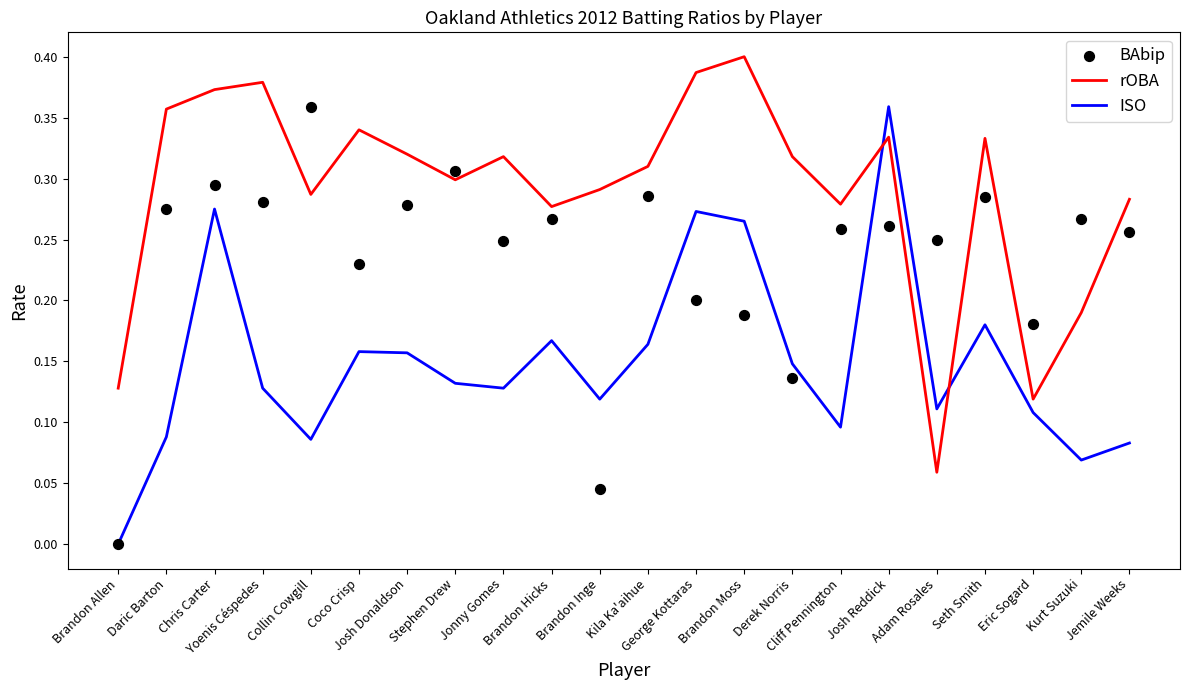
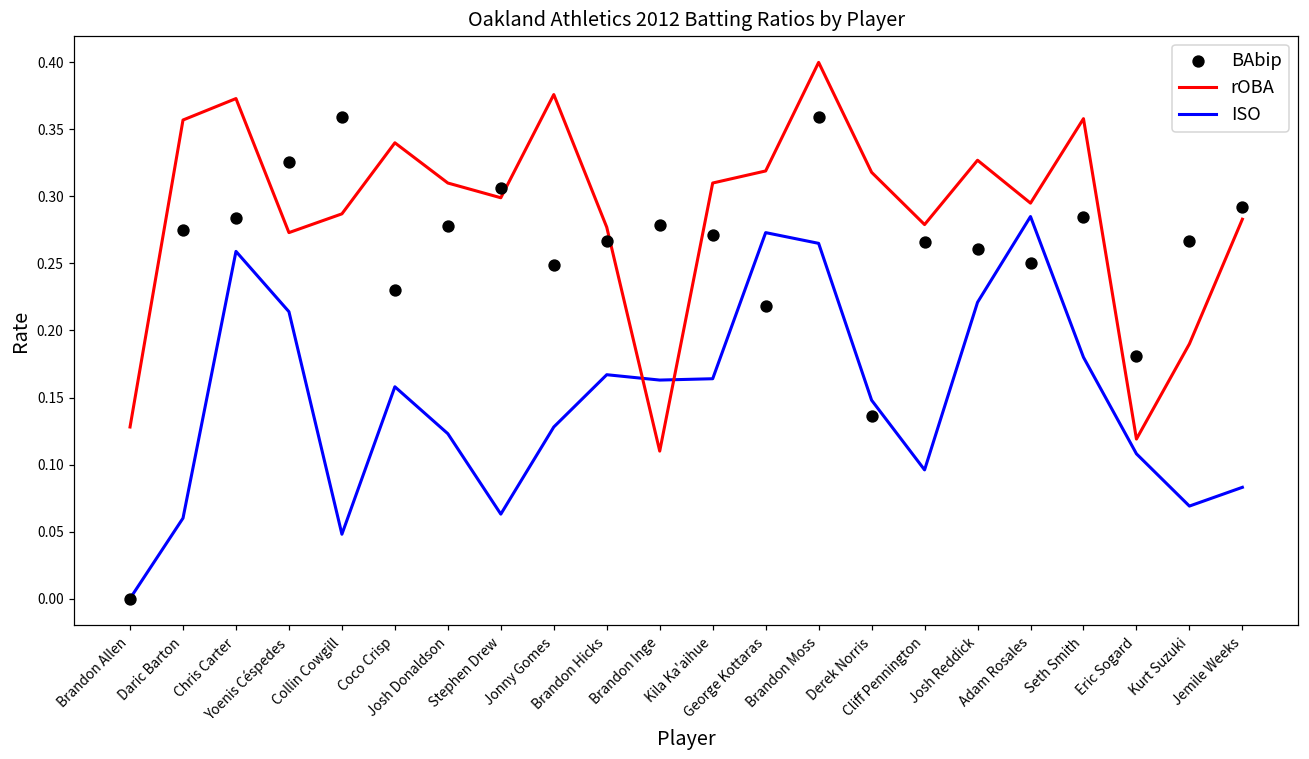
ISO, Daric Barton: 0.088 -> 0.060
ISO, Chris Carter: 0.275 -> 0.259
BAbip, Chris Carter: 0.295 -> 0.284
rOBA, Yoenis Céspedes: 0.379 -> 0.273
ISO, Yoenis Céspedes: 0.128 -> 0.214
BAbip, Yoenis Céspedes: 0.281 -> 0.326
ISO, Collin Cowgill: 0.086 -> 0.048
rOBA, Josh Donaldson: 0.32 -> 0.31
ISO, Josh Donaldson: 0.157 -> 0.123
ISO, Stephen Drew: 0.132 -> 0.063
rOBA, Jonny Gomes: 0.318 -> 0.376
rOBA, Brandon Inge: 0.291 -> 0.110
ISO, Brandon Inge: 0.119 -> 0.163
BAbip, Brandon Inge: 0.045 -> 0.279
BAbip, Kila Ka'aihue: 0.286 -> 0.271
rOBA, George Kottaras: 0.387 -> 0.319
BAbip, George Kottaras: 0.200 -> 0.218
BAbip, Brandon Moss: 0.188 -> 0.359
BAbip, Cliff Pennington: 0.259 -> 0.266
rOBA, Josh Reddick: 0.334 -> 0.327
ISO, Josh Reddick: 0.359 -> 0.221
rOBA, Adam Rosales: 0.059 -> 0.295
ISO, Adam Rosales: 0.111 -> 0.285
rOBA, Seth Smith: 0.333 -> 0.358
BAbip, Jemile Weeks: 0.256 -> 0.292
